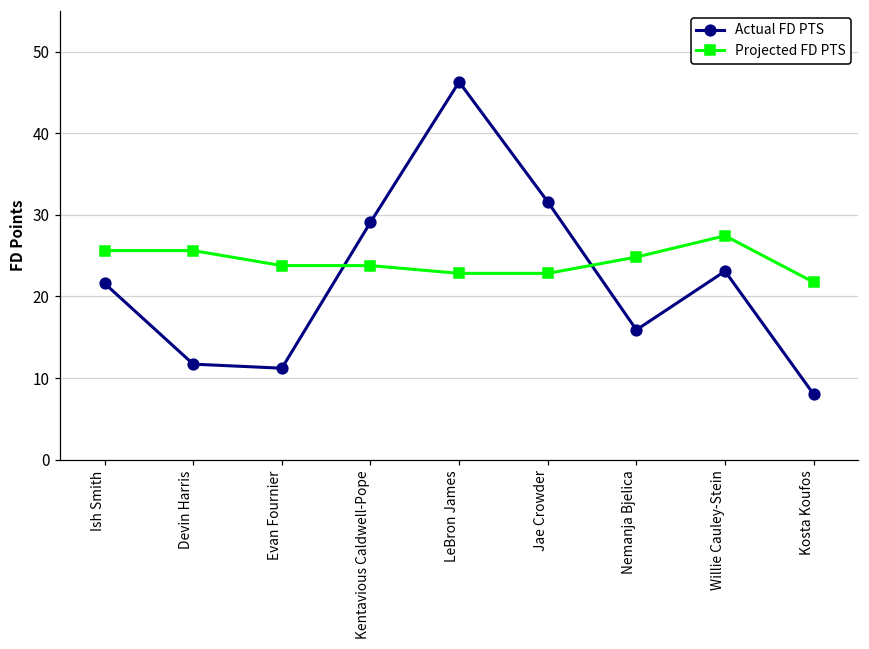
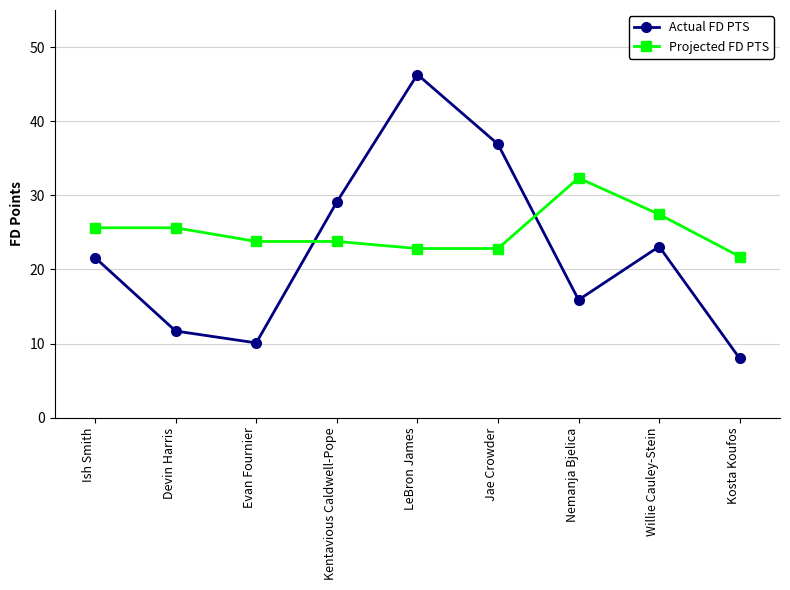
Actual FD PTS, Evan Fournier: 11 -> 10
Actual FD PTS, Jae Crowder: 32 -> 37
Projected FD PTS, Nemanja Bjelica: 25 -> 32
